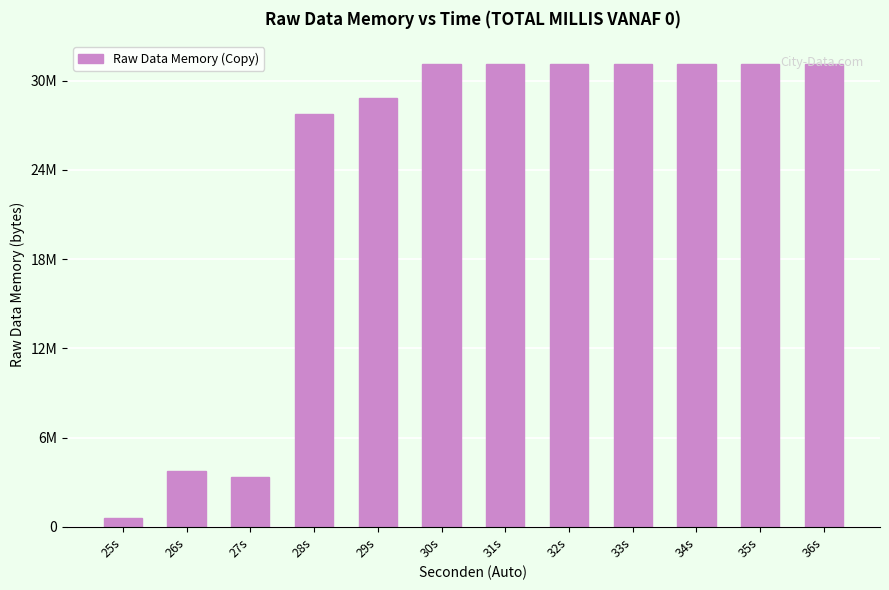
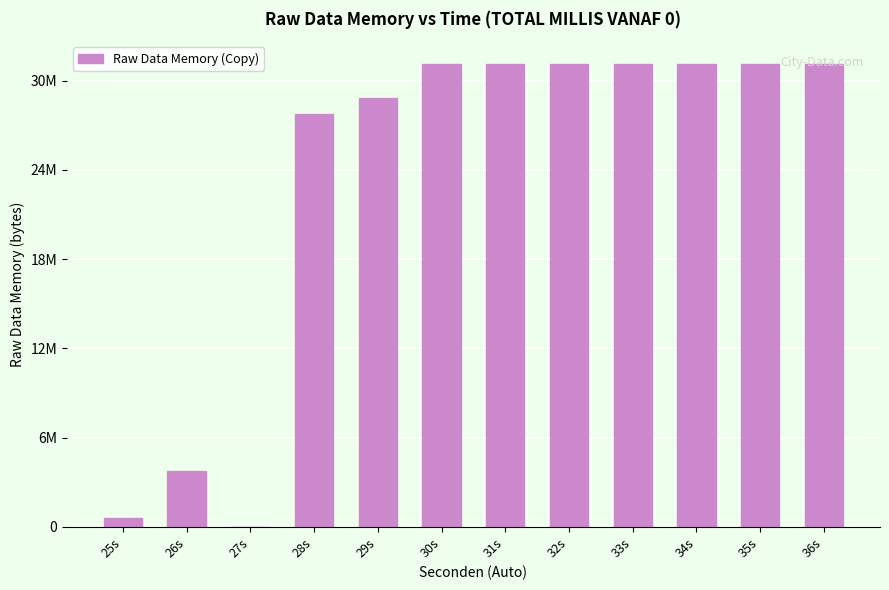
27s: 3400000 -> 0
